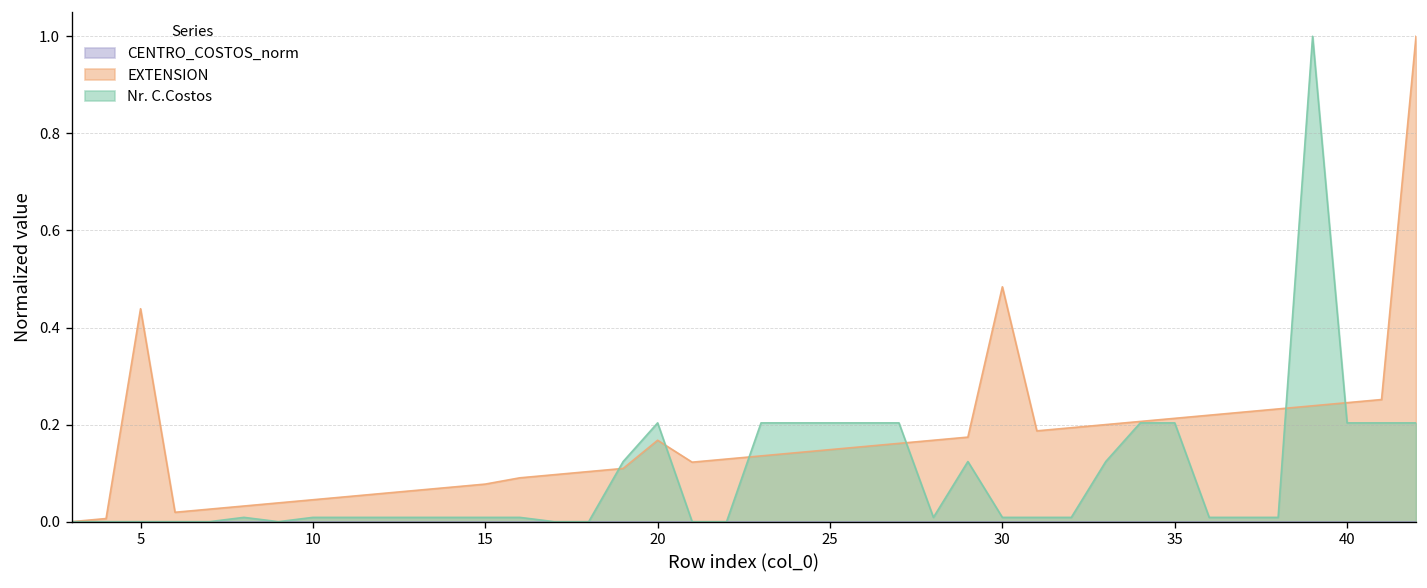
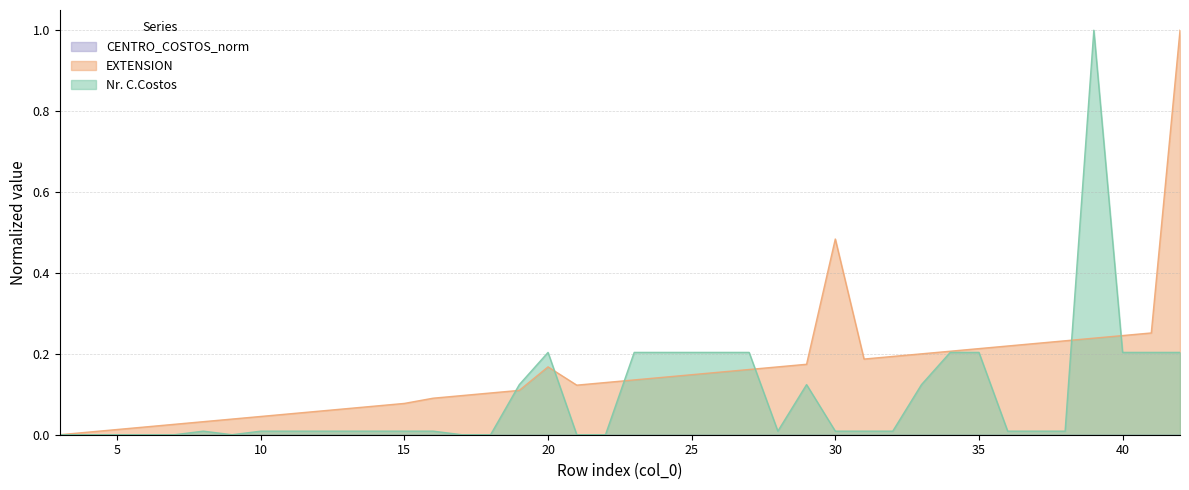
EXTENSION, 5: 0.44 -> 0.01
